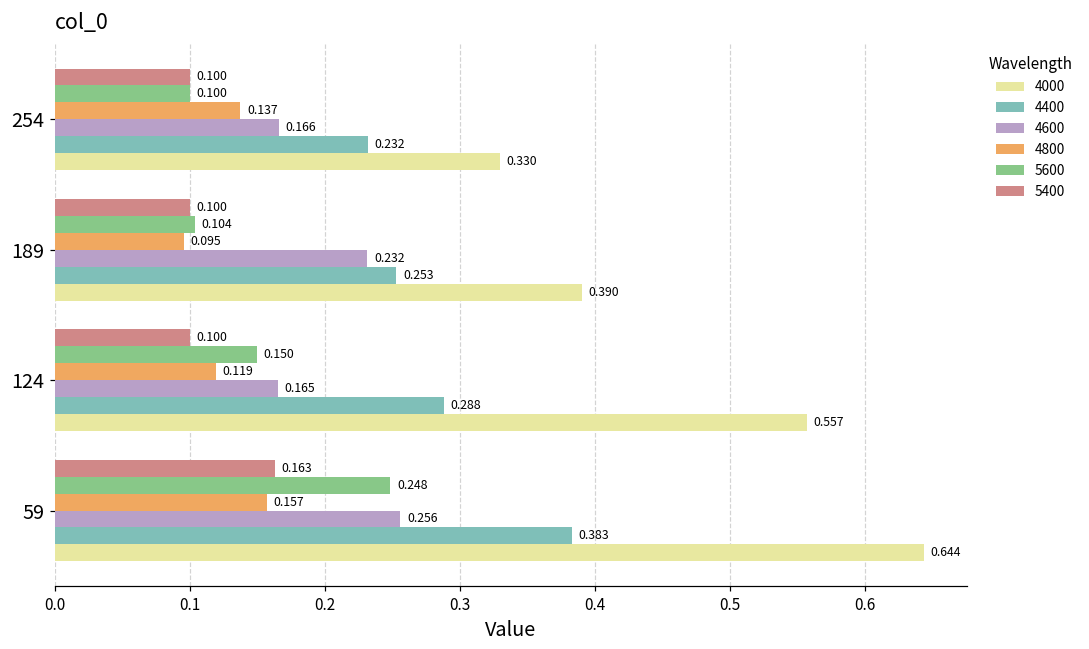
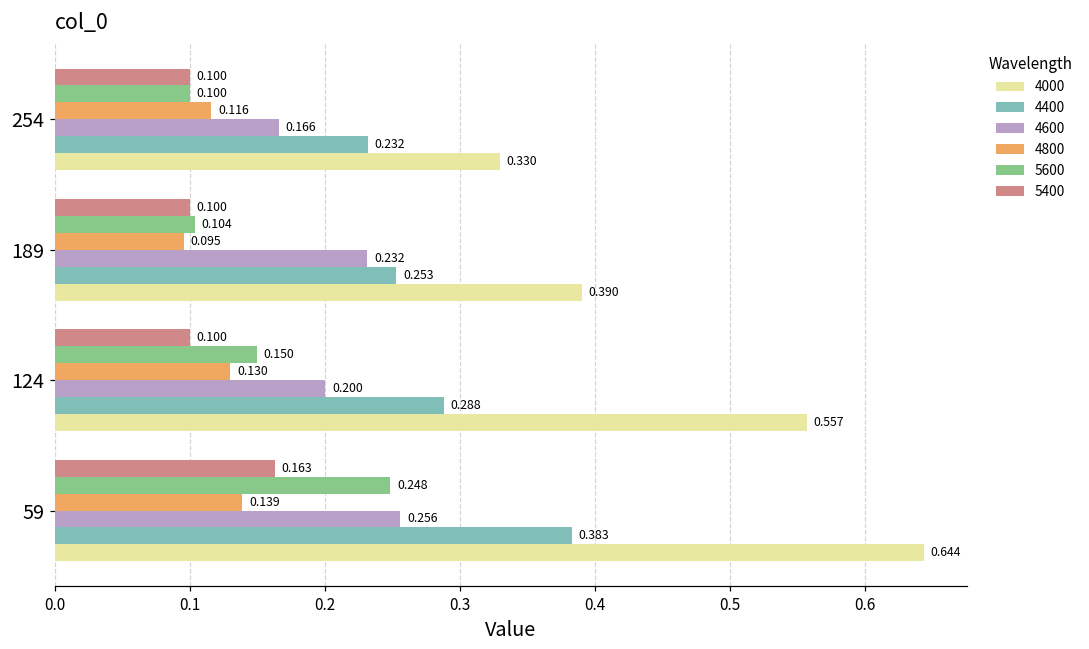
4800, 254: 0.137 -> 0.116
4800, 124: 0.119 -> 0.130
4600, 124: 0.165 -> 0.200
4800, 59: 0.157 -> 0.139
